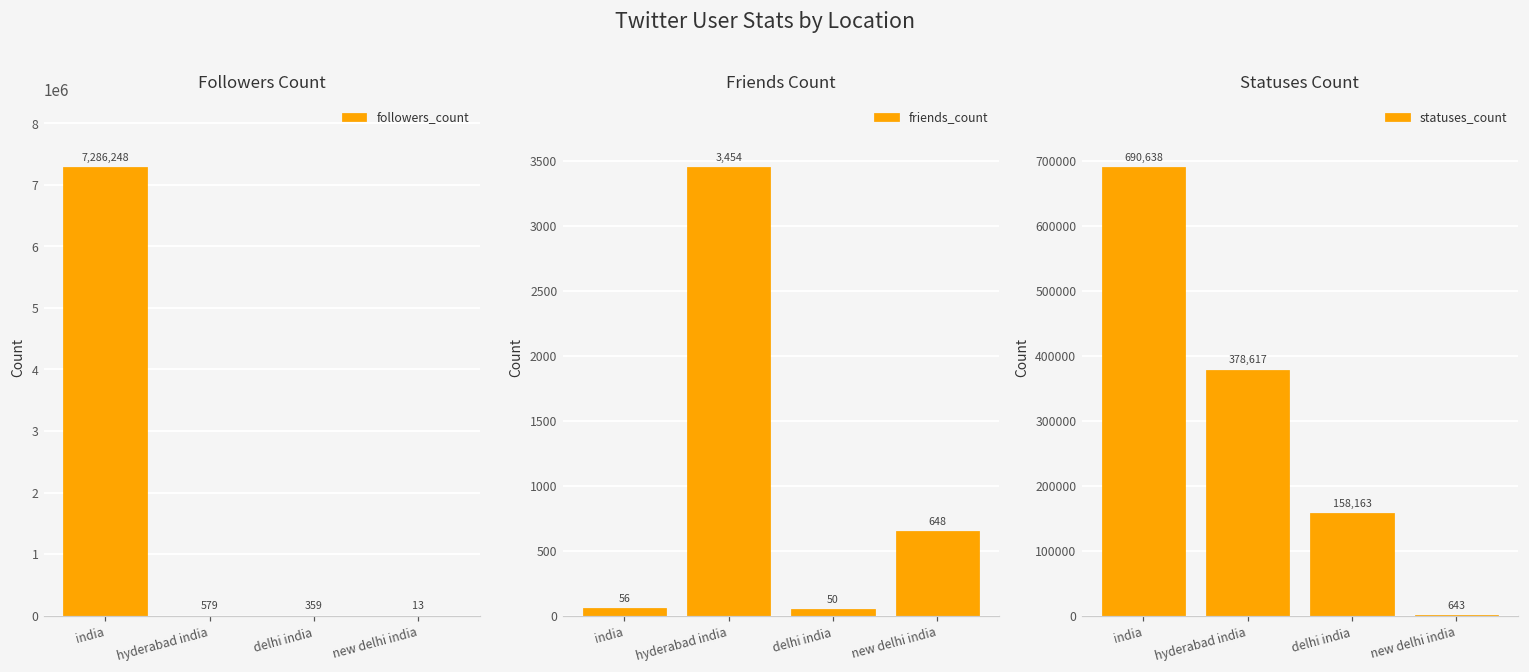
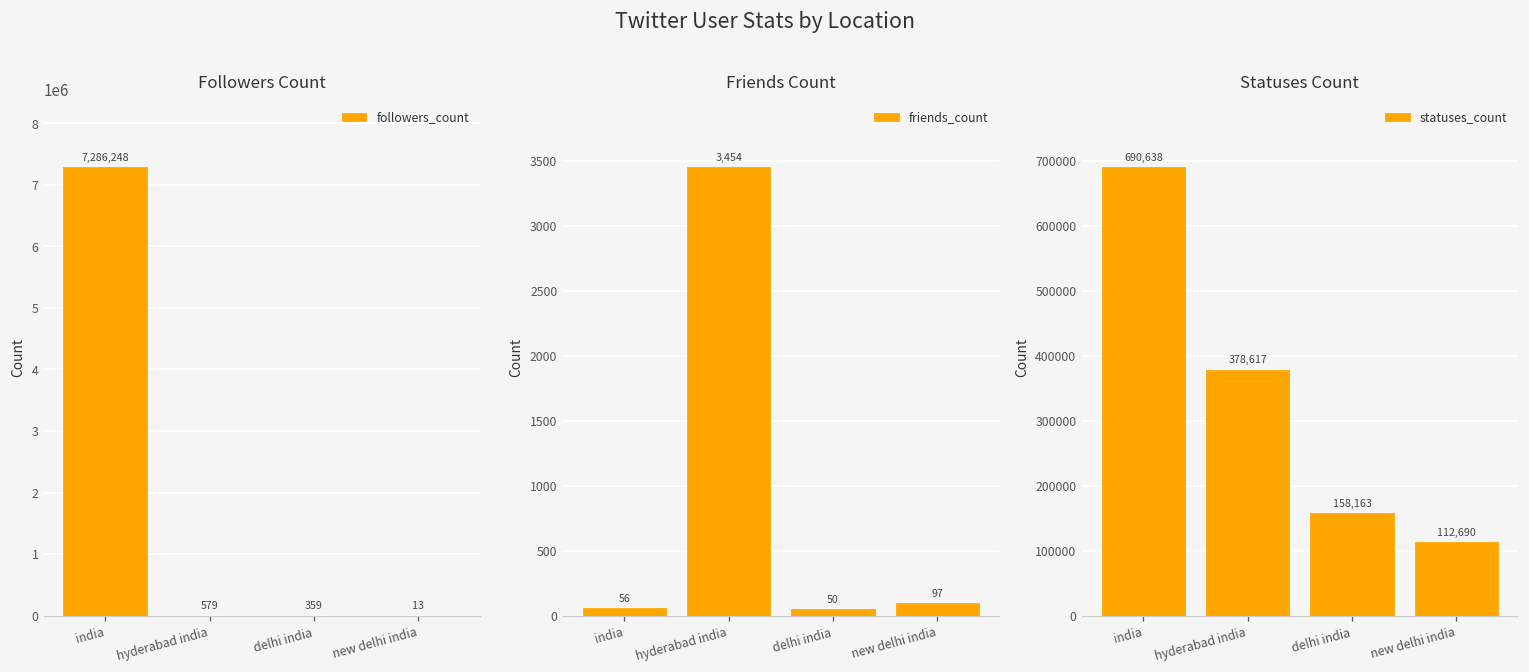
Friends Count, new delhi india: 648 -> 97
Statuses Count, new delhi india: 643 -> 112,690
